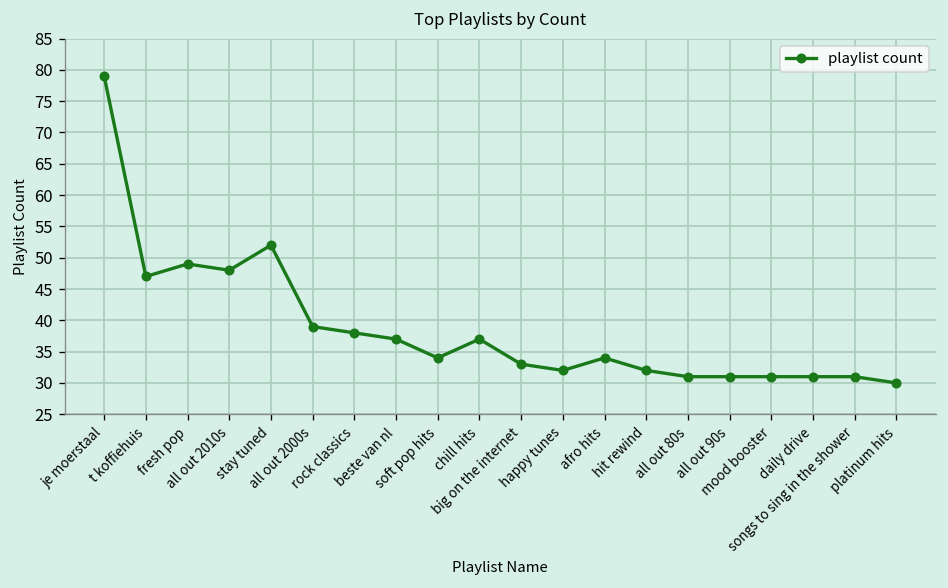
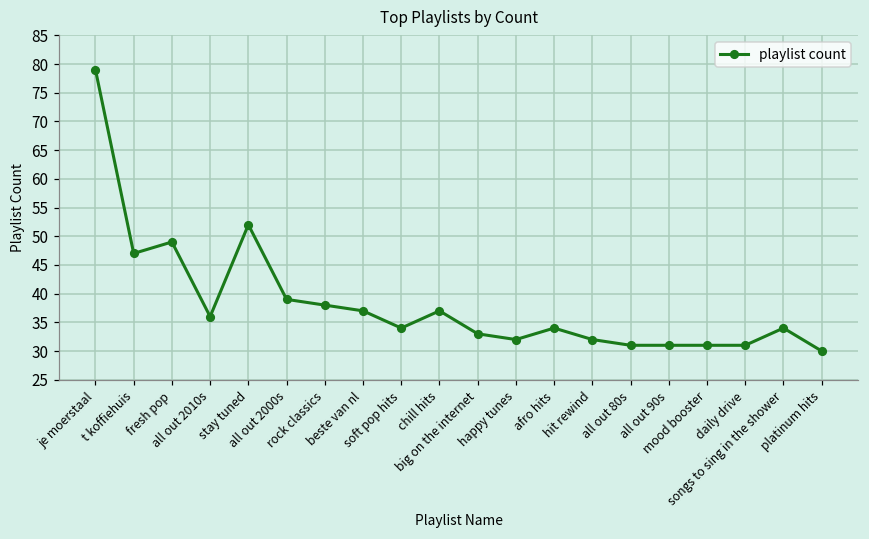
all out 2010s: 48 -> 36
songs to sing in the shower: 31 -> 34
